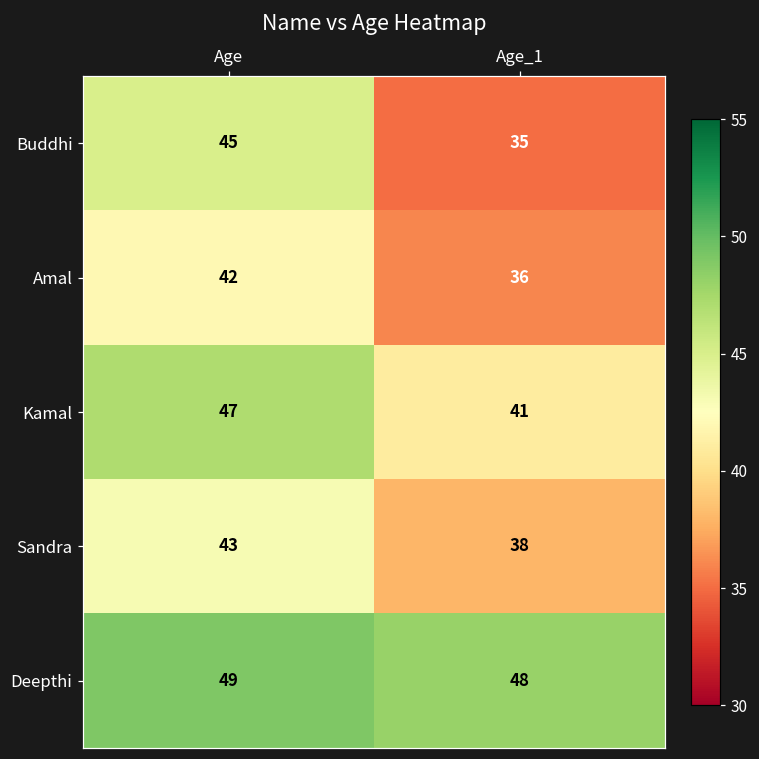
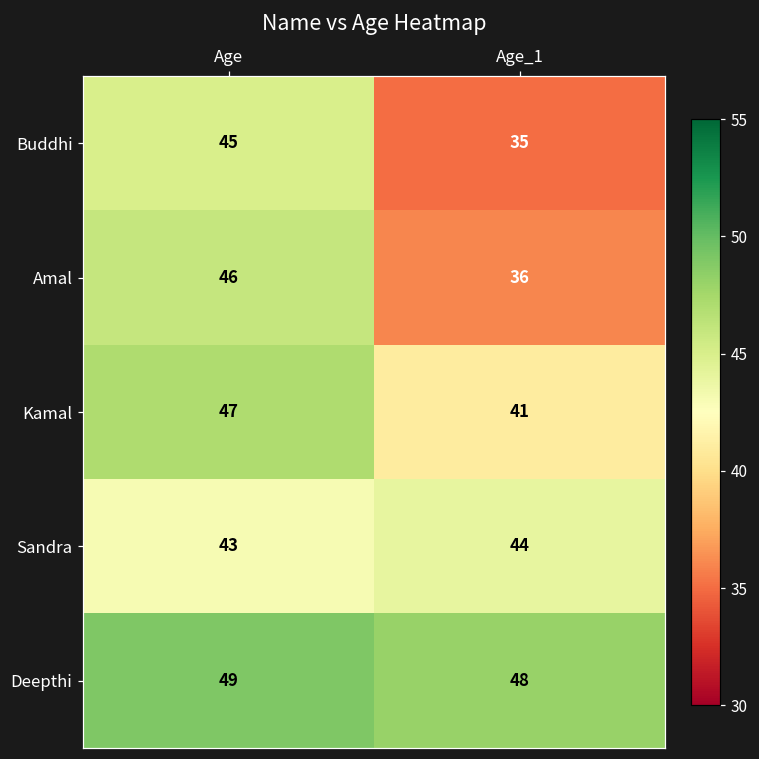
Amal, Age: 42 -> 46
Sandra, Age_1: 38 -> 44
